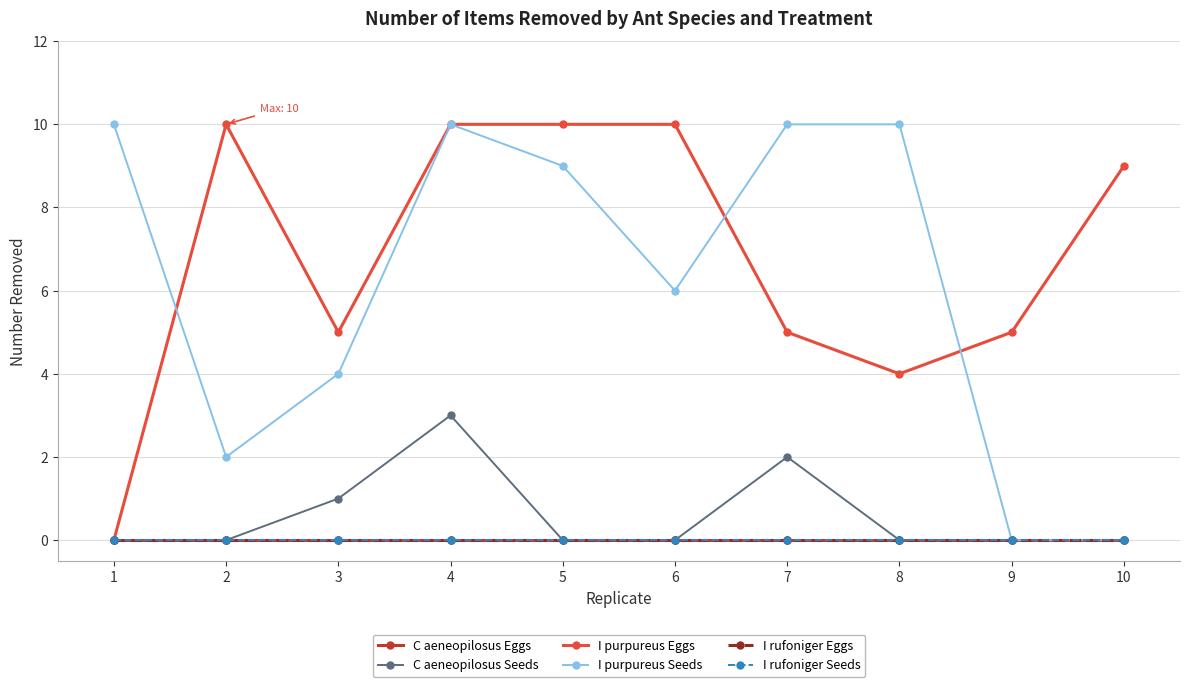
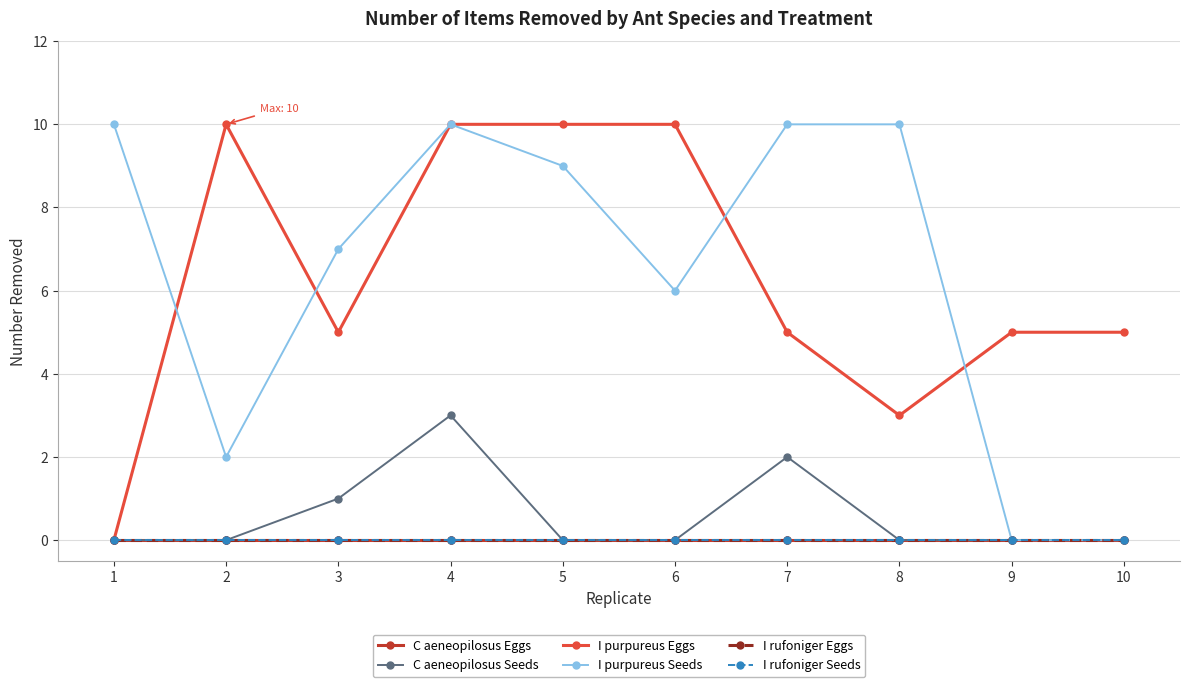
I purpureus Seeds, 3: 4 -> 7
I purpureus Eggs, 8: 4 -> 3
I purpureus Eggs, 10: 9 -> 5
